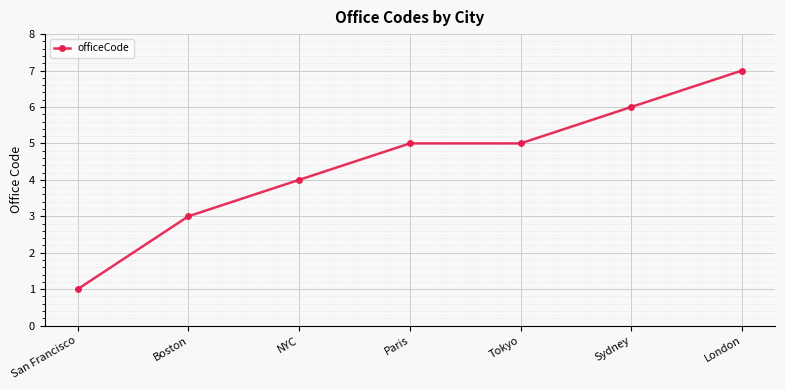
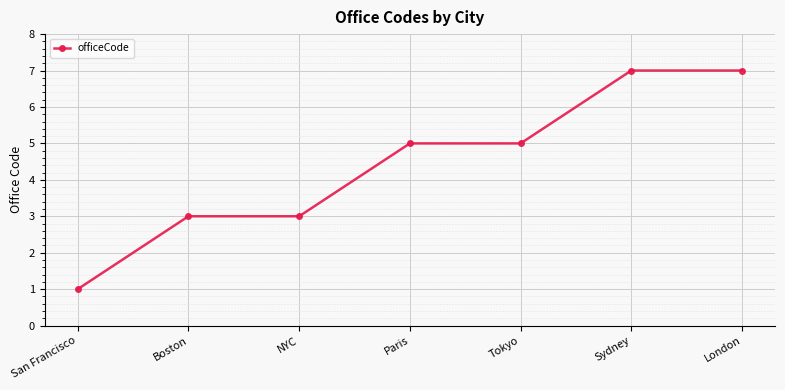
NYC: 4 -> 3
Sydney: 6 -> 7
